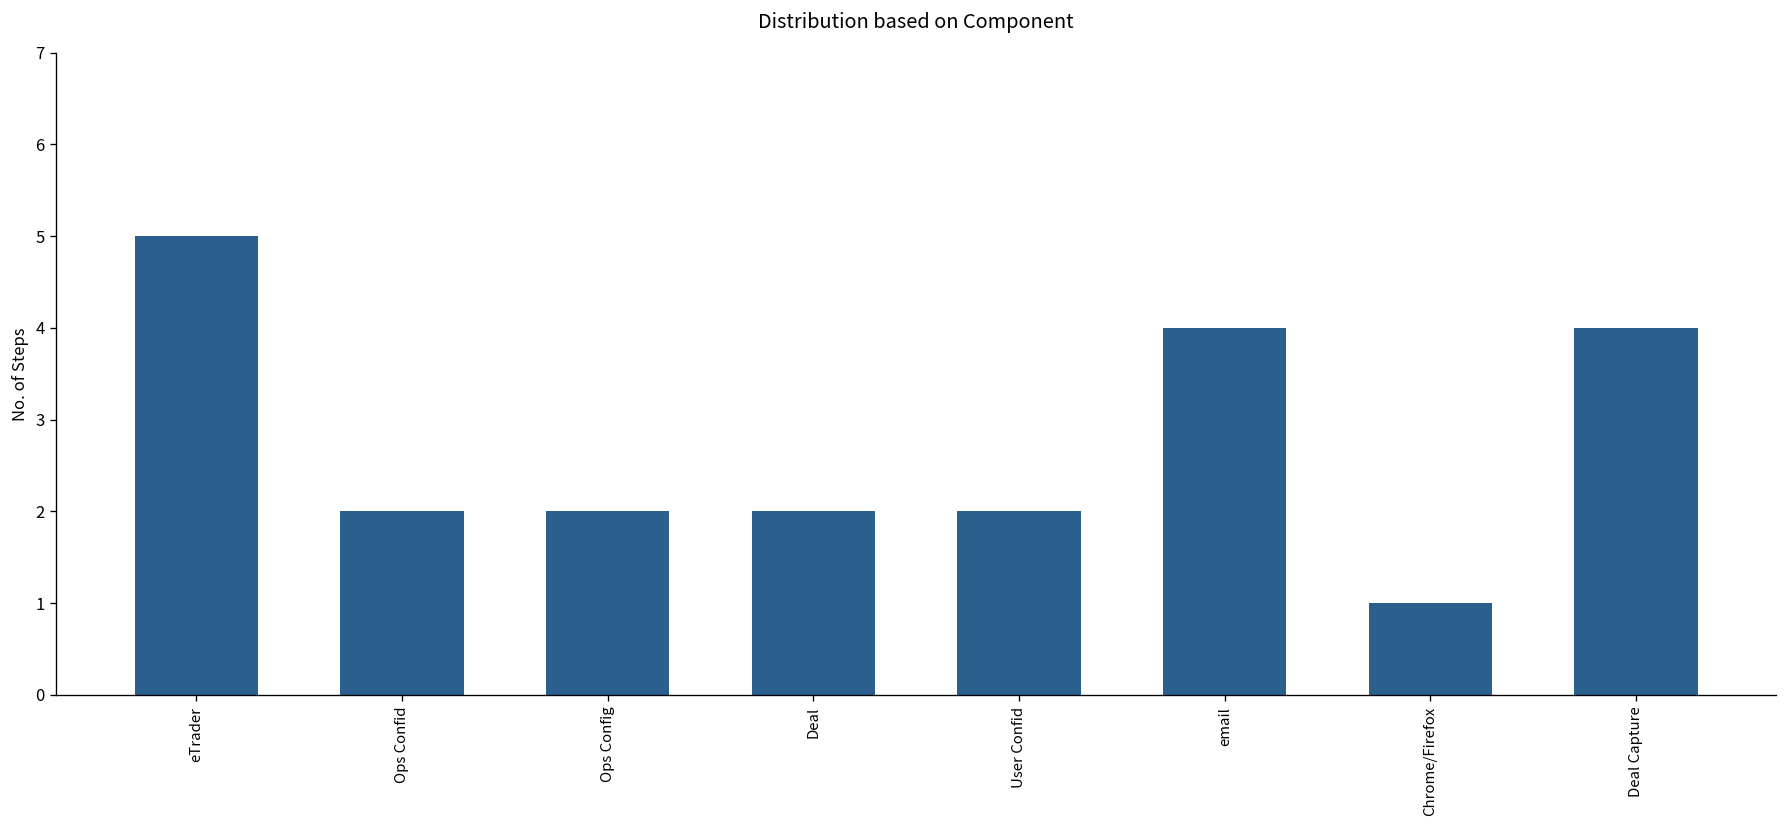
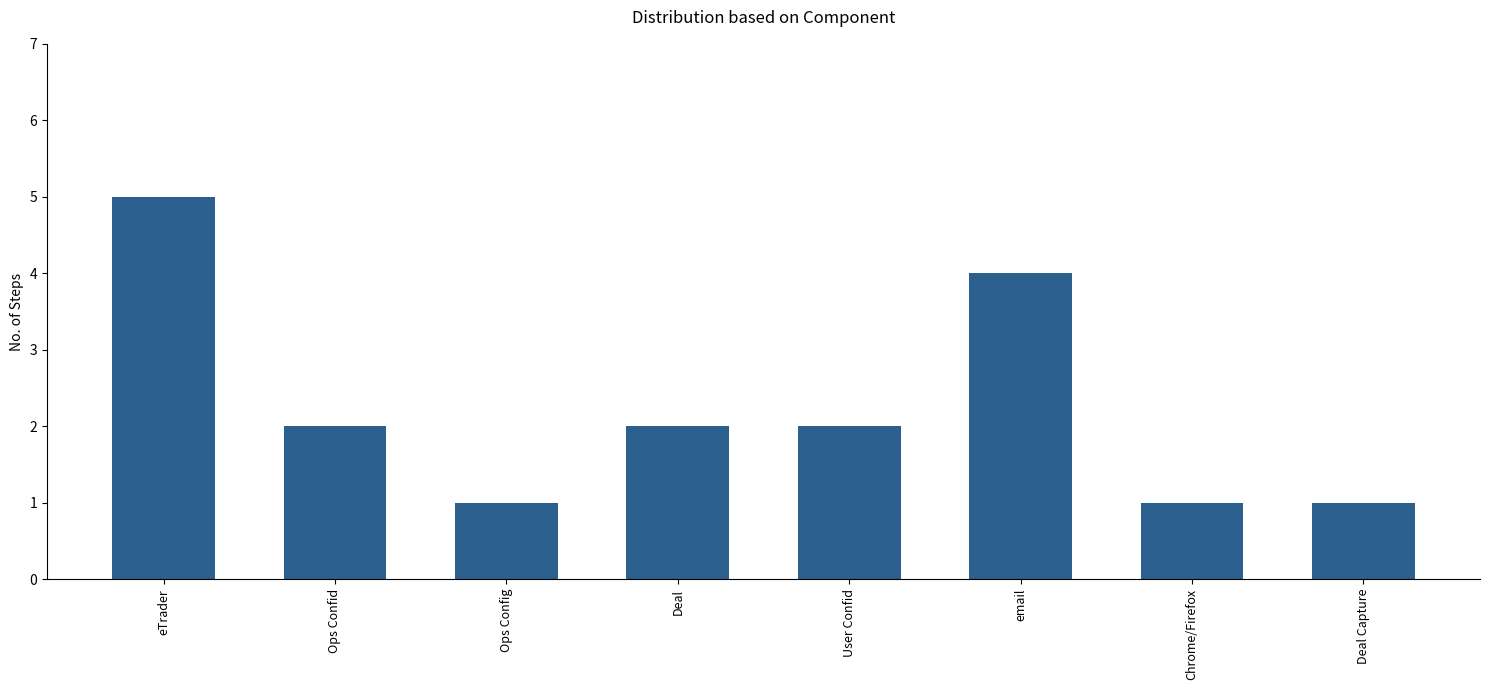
Ops Config: 2 -> 1
Deal Capture: 4 -> 1
